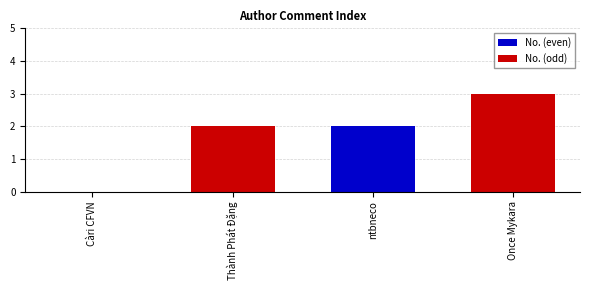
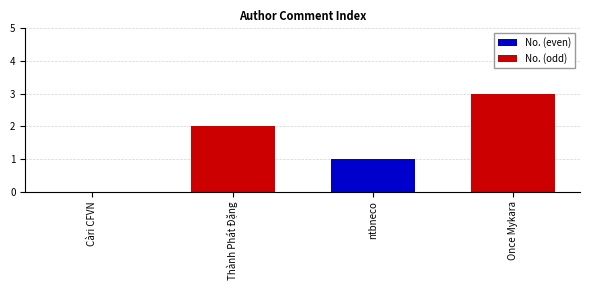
ntbneco: 2 -> 1
